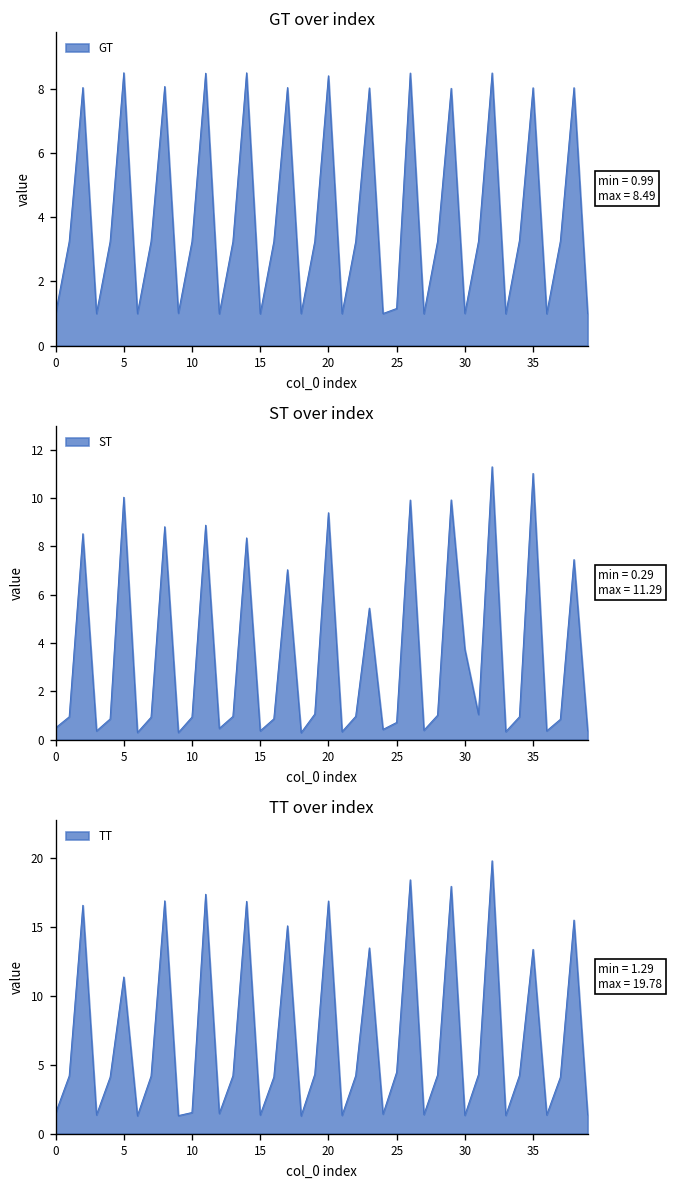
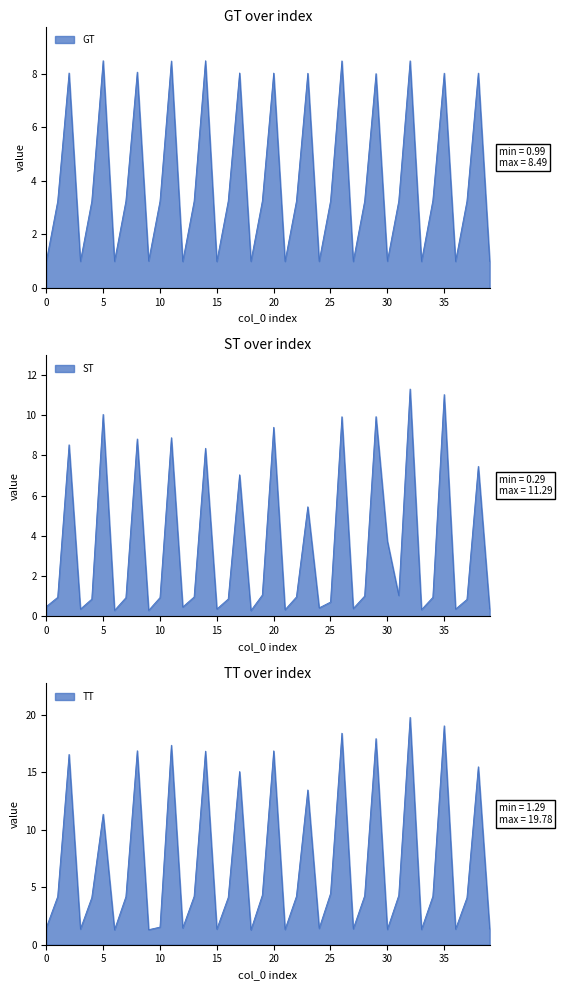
GT over index, 20: 8.4 -> 8.0
GT over index, 25: 1.2 -> 3.2
TT over index, 35: 13.4 -> 19.0
